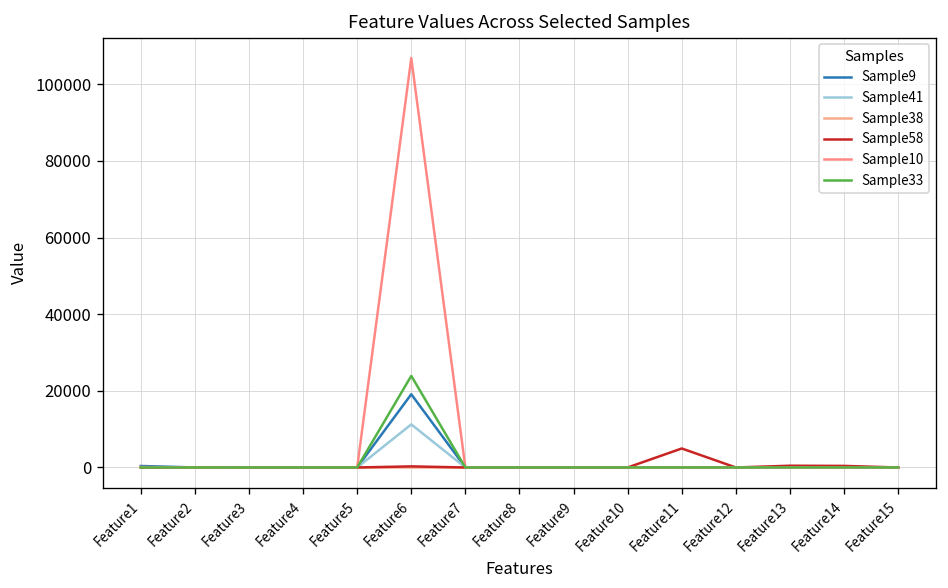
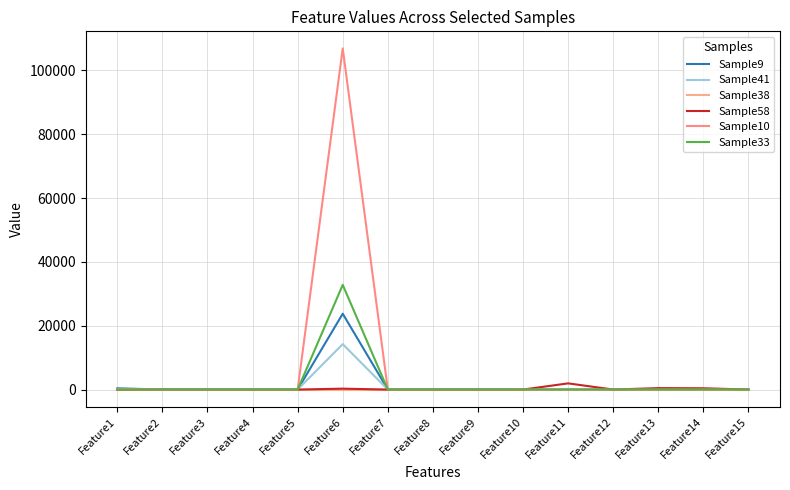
Sample9, Feature6: 19000 -> 24000
Sample41, Feature6: 11000 -> 14000
Sample33, Feature6: 24000 -> 33000
Sample58, Feature11: 5000 -> 2000
